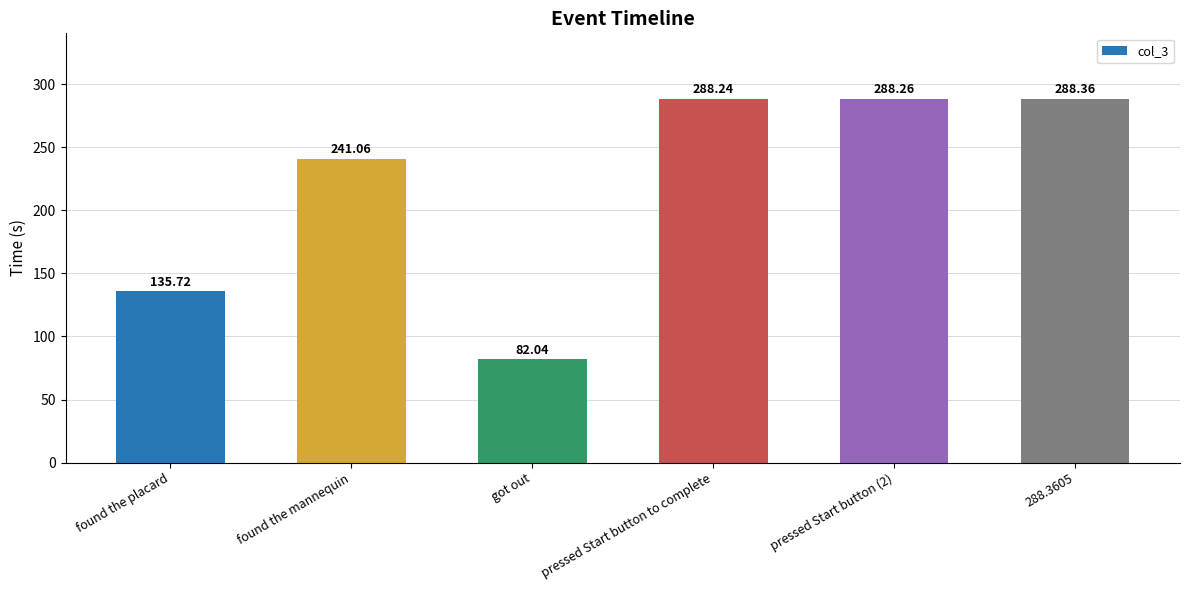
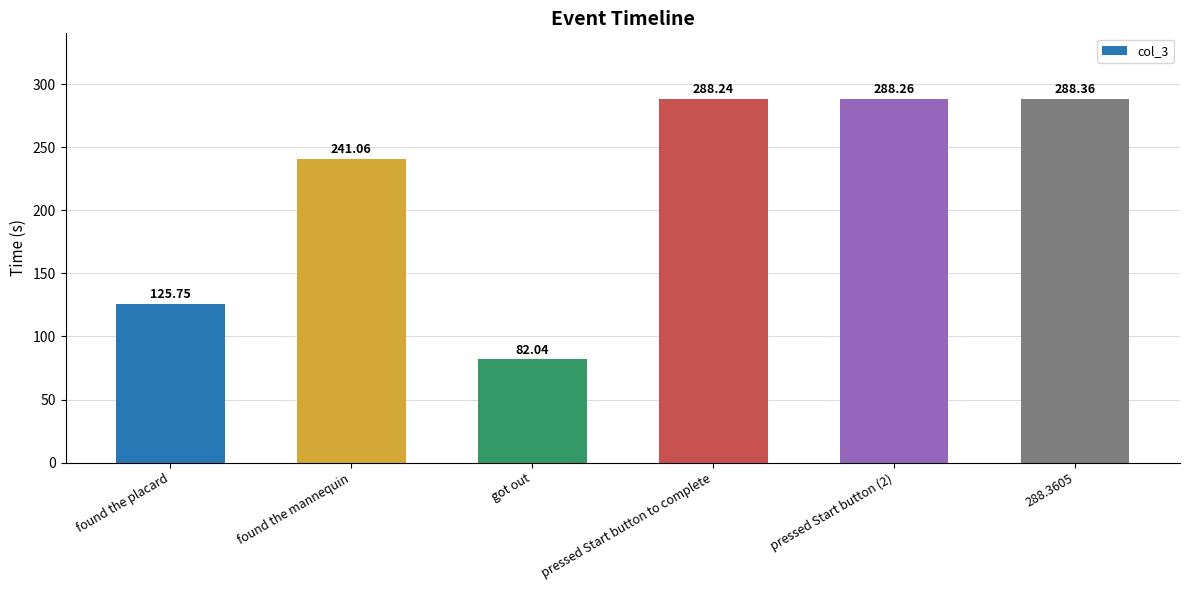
found the placard: 135.72 -> 125.75
